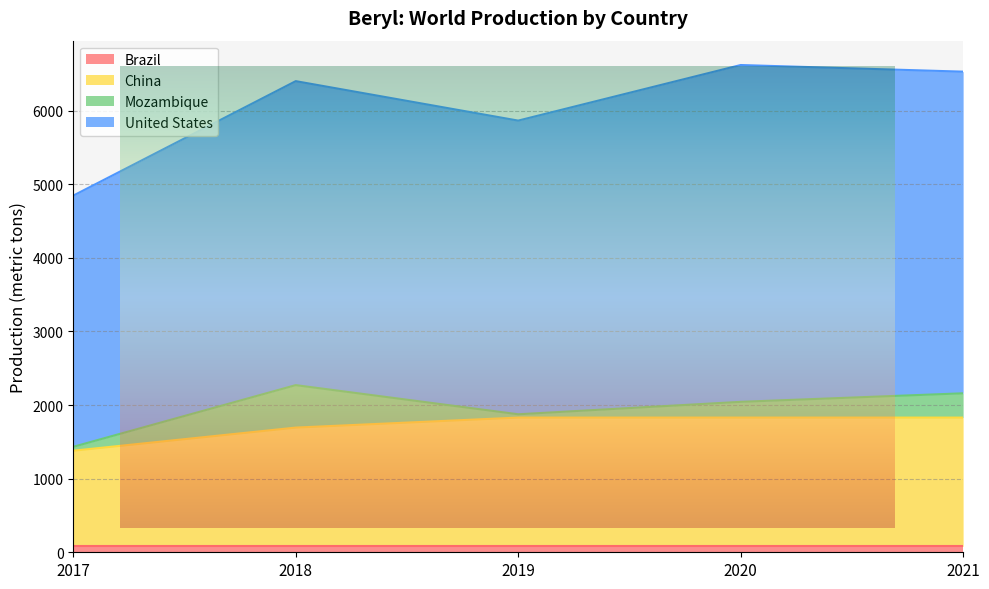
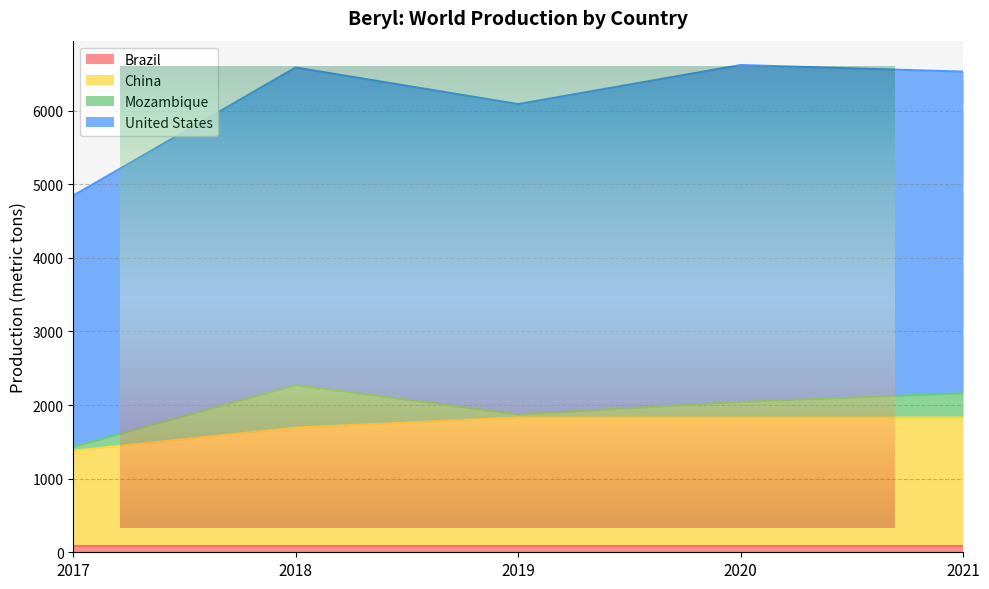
Beryl: World Production by Country, United States, 2018: 4100 -> 4300
Beryl: World Production by Country, United States, 2019: 4000 -> 4200
